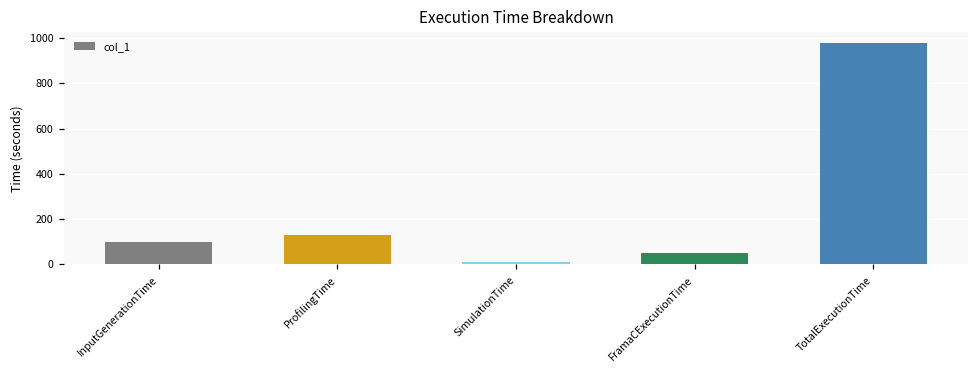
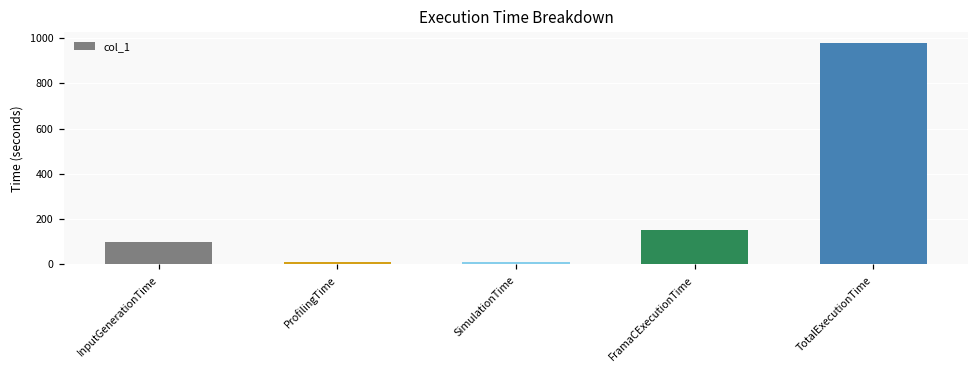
ProfilingTime: 130 -> 10
FramaCExecutionTime: 50 -> 150
